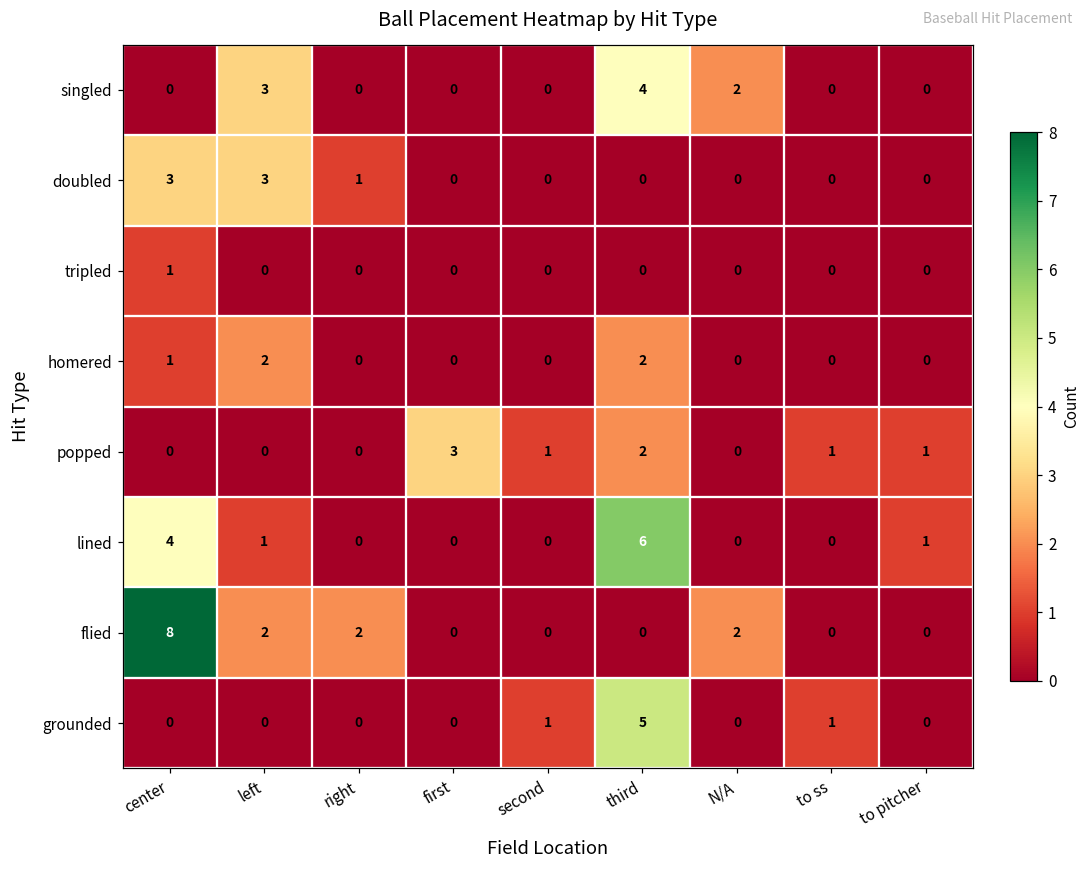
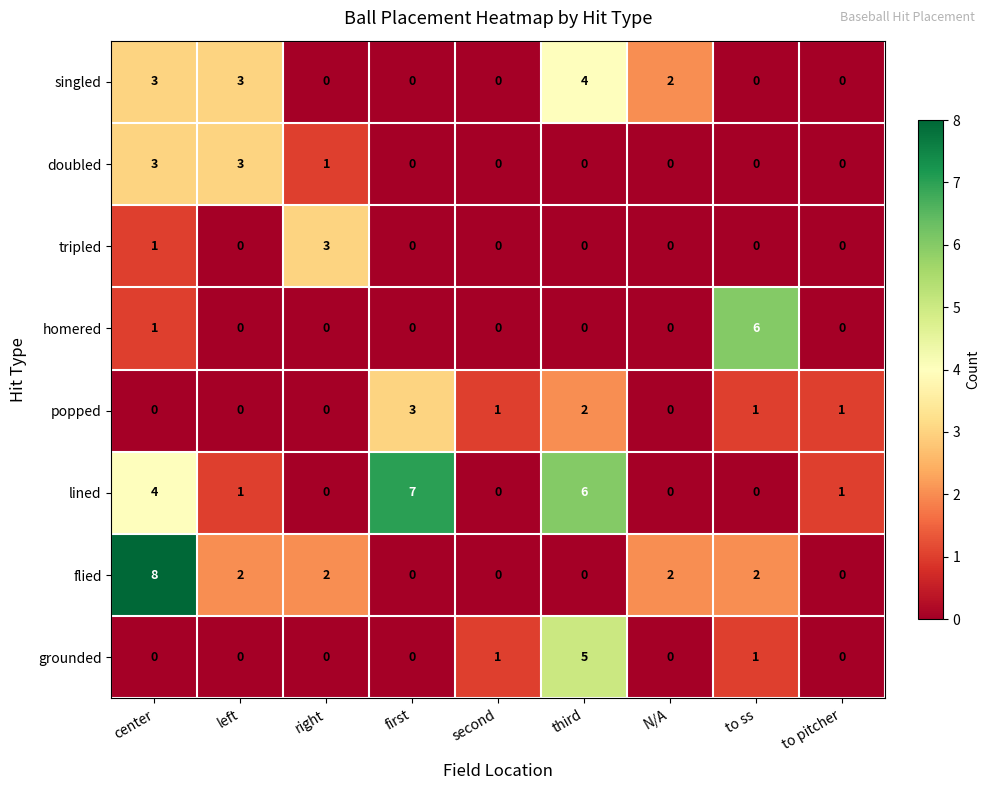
singled, center: 0 -> 3
tripled, right: 0 -> 3
homered, left: 2 -> 0
homered, third: 2 -> 0
homered, to ss: 0 -> 6
lined, first: 0 -> 7
flied, to ss: 0 -> 2
